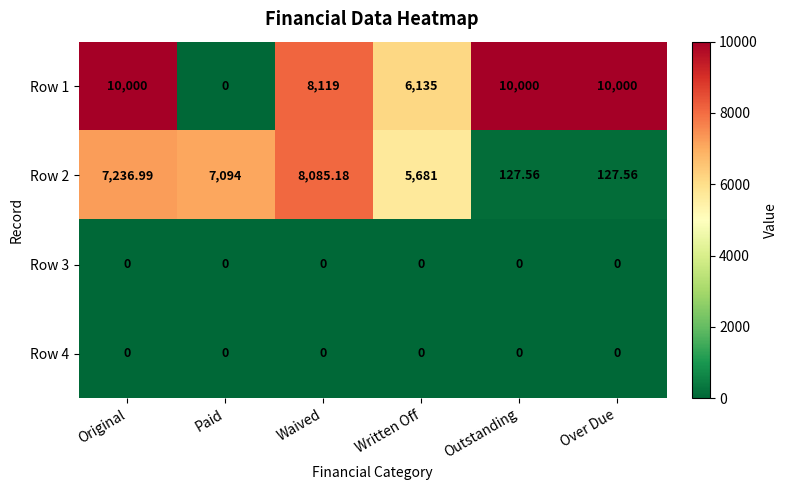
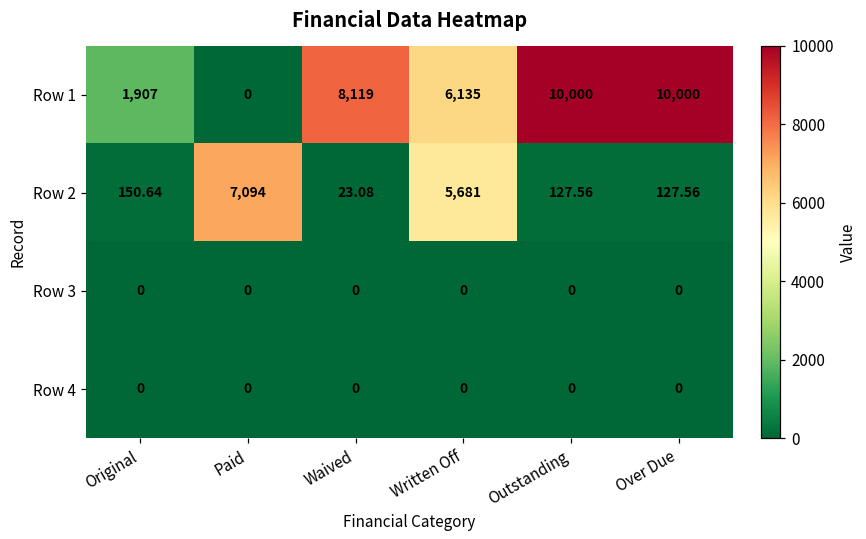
Row 1, Original: 10,000 -> 1,907
Row 2, Original: 7,236.99 -> 150.64
Row 2, Waived: 8,085.18 -> 23.08
